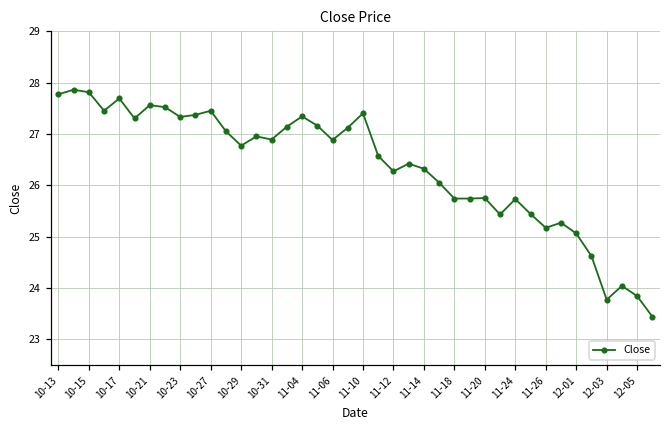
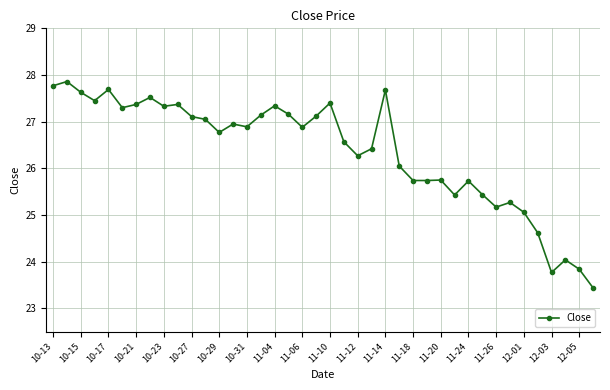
10-15: 27.8 -> 27.6
10-21: 27.6 -> 27.4
10-27: 27.5 -> 27.1
11-14: 26.3 -> 27.7
